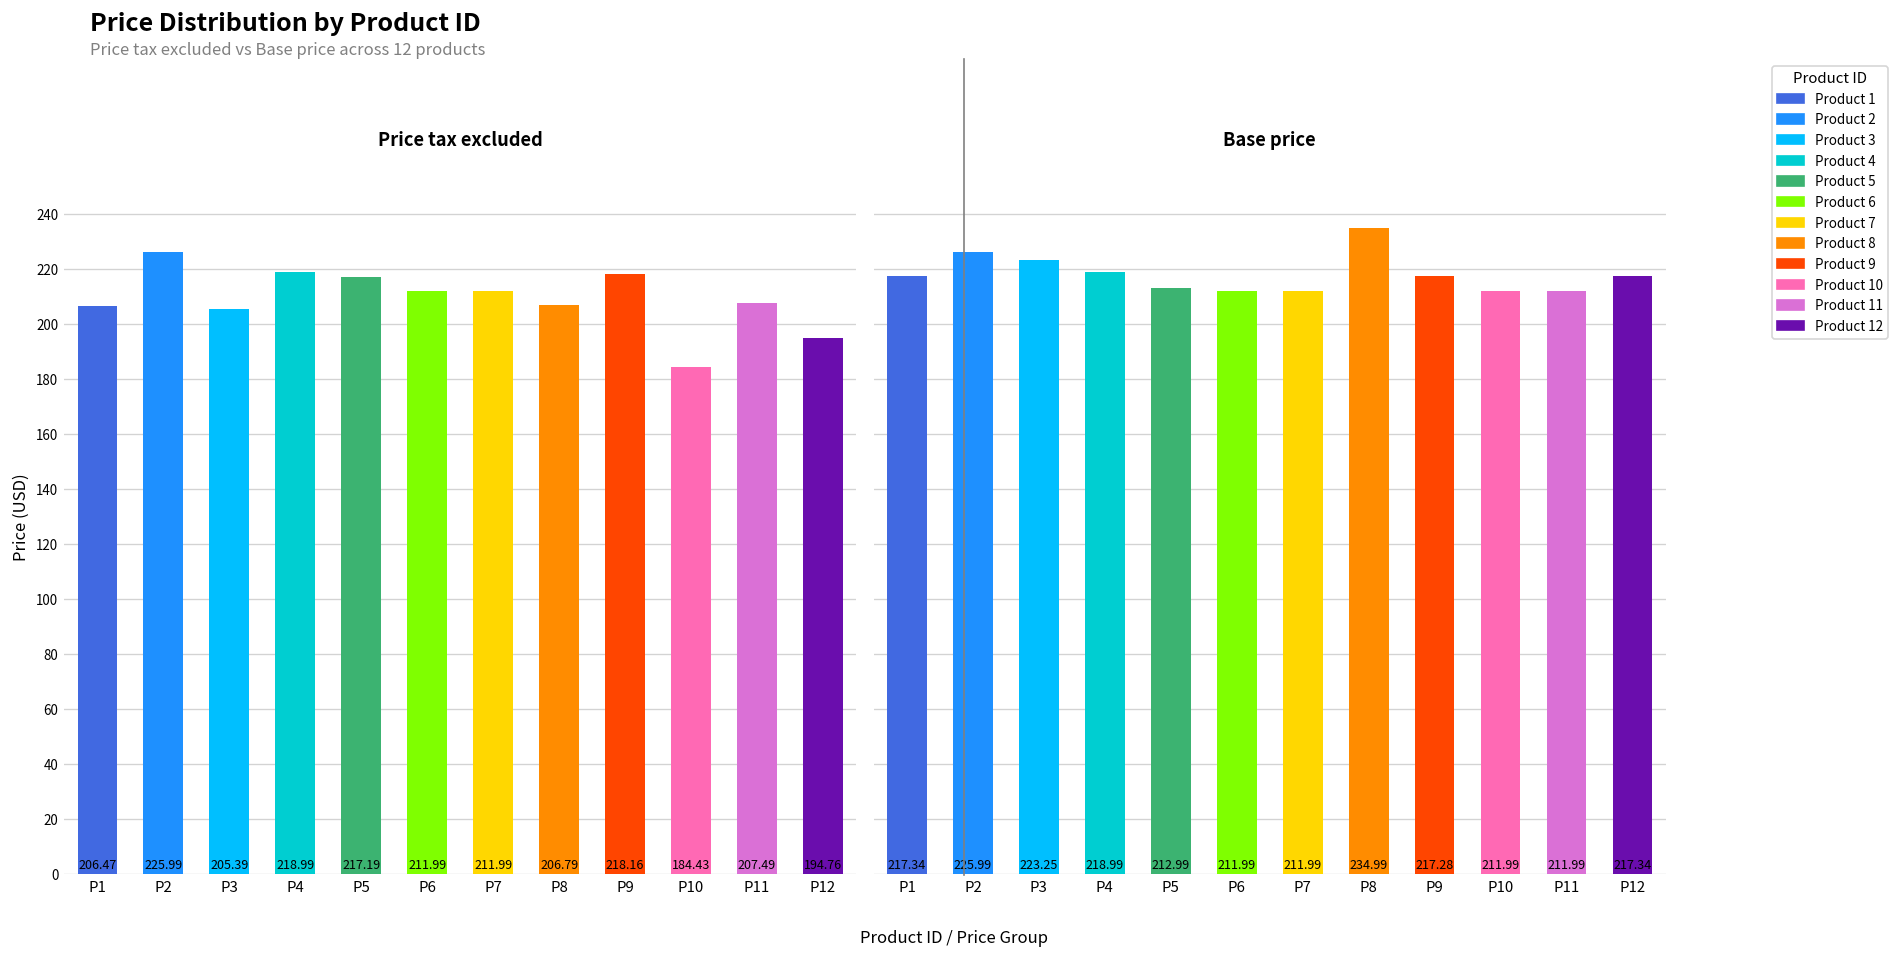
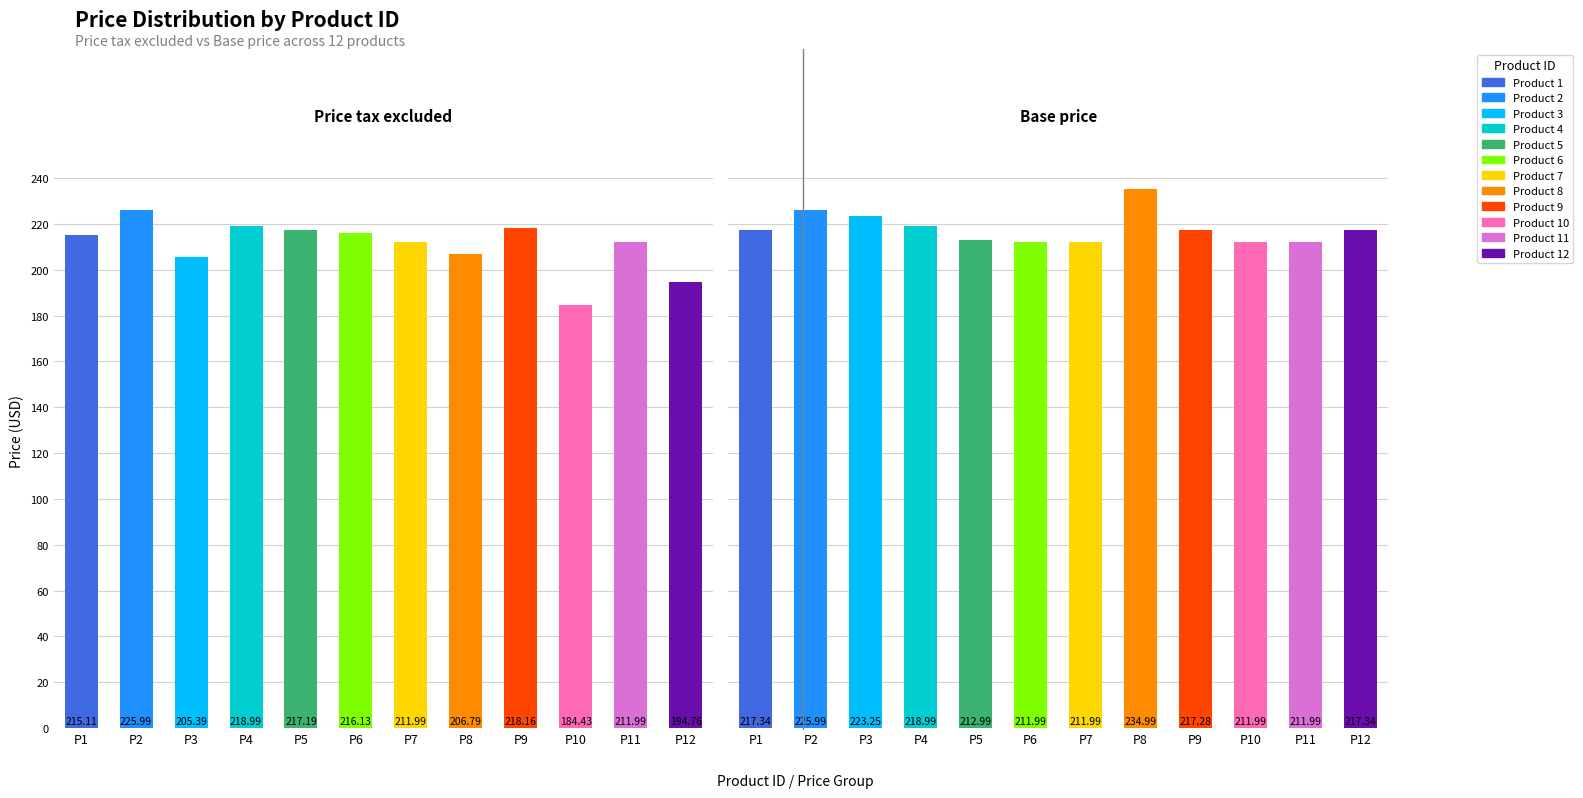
Price tax excluded, P1: 206.47 -> 215.11
Price tax excluded, P6: 211.99 -> 216.13
Price tax excluded, P11: 207.49 -> 211.99
